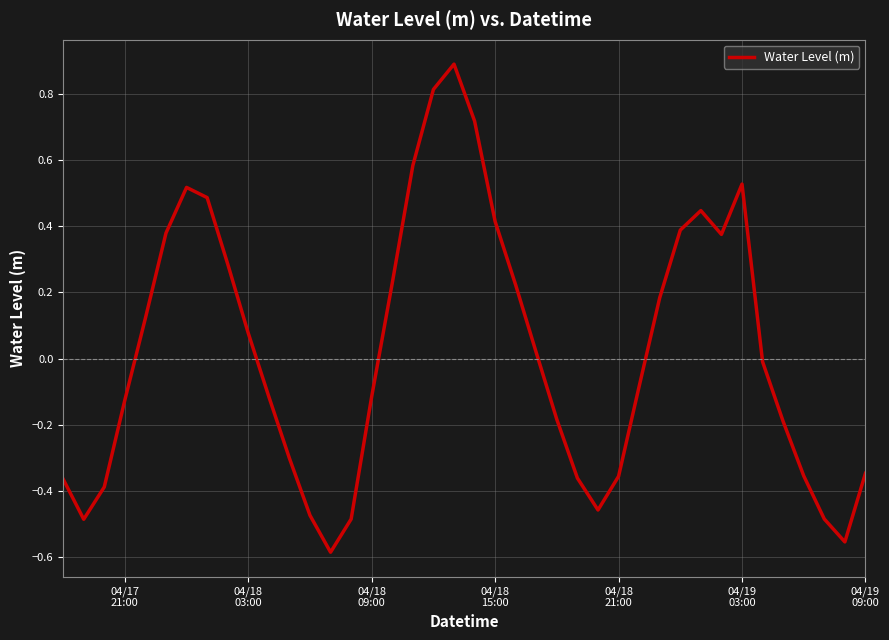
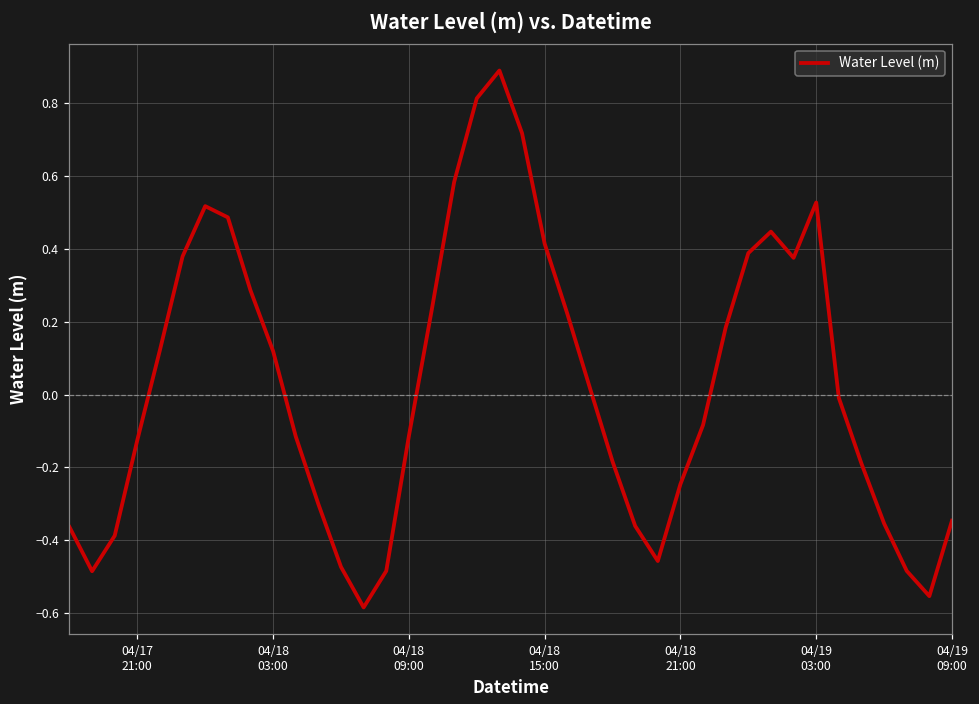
04/18 03:00: 0.08 -> 0.12
04/18 21:00: -0.36 -> -0.25
